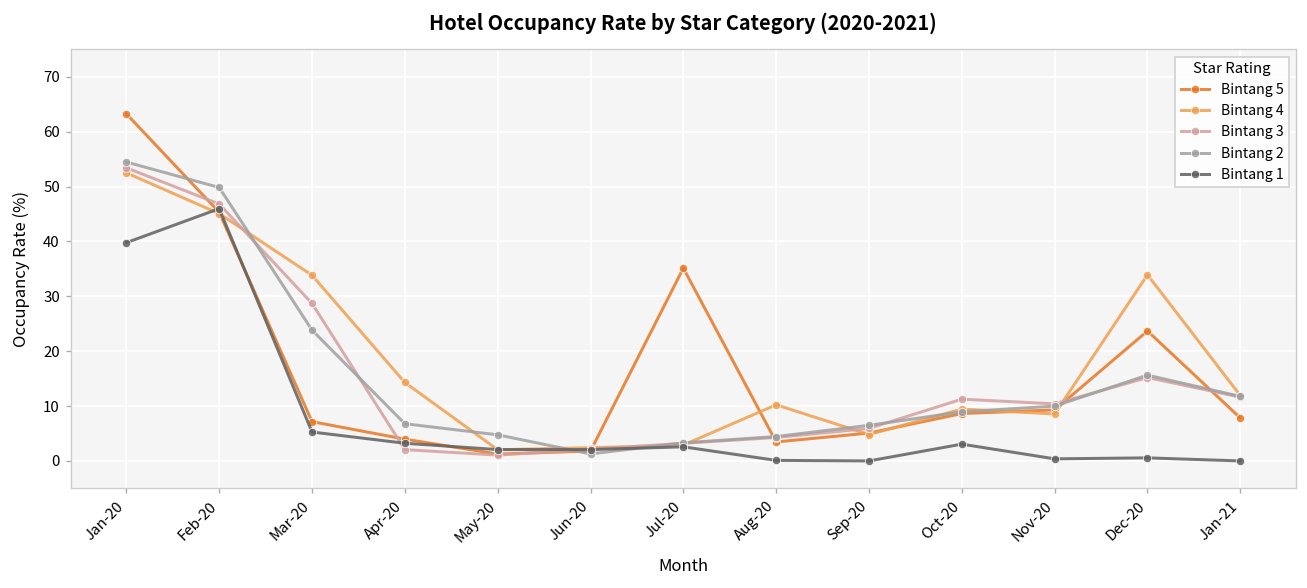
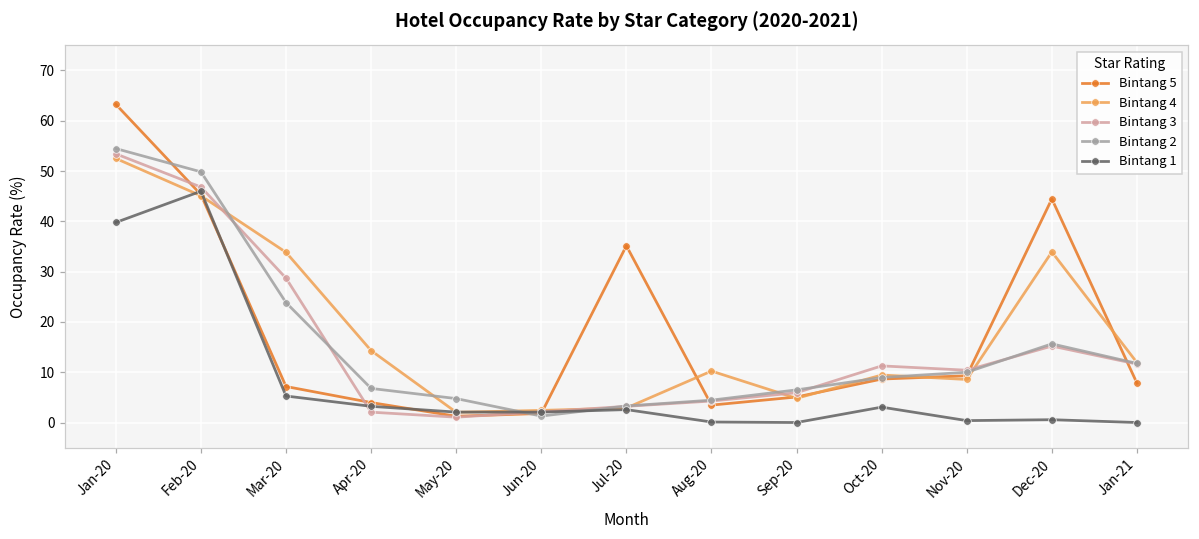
Bintang 5, Dec-20: 24 -> 44
